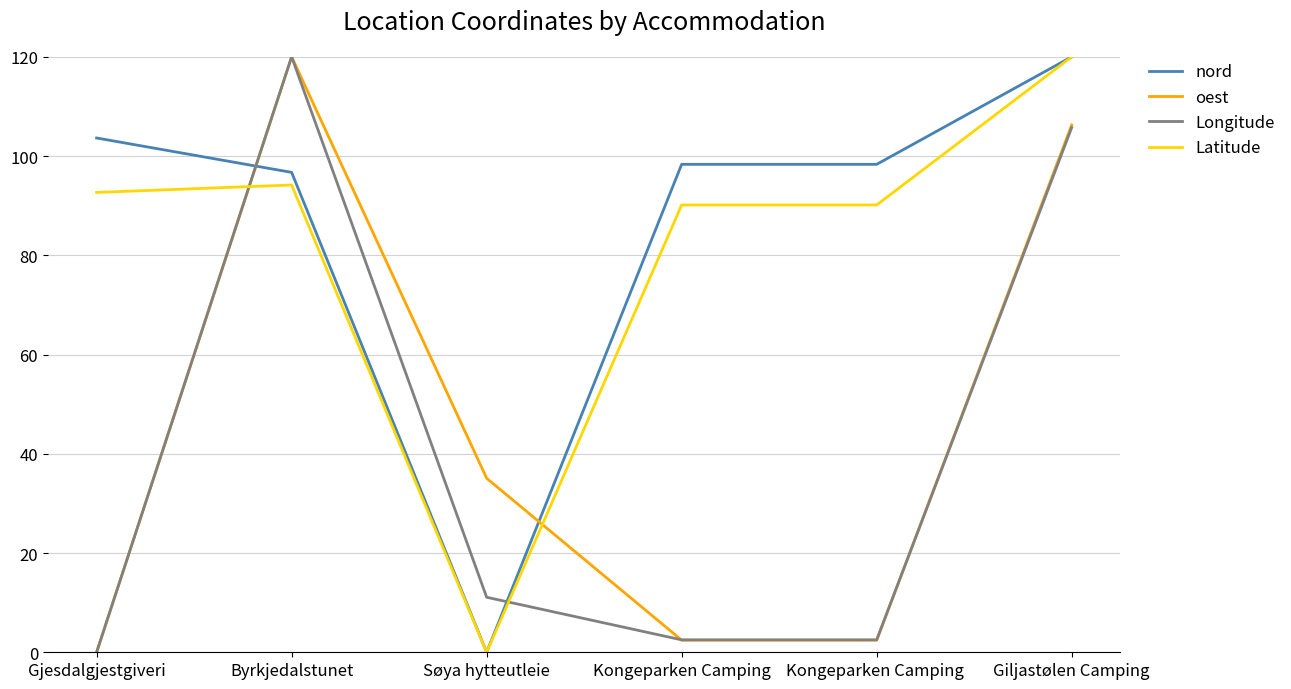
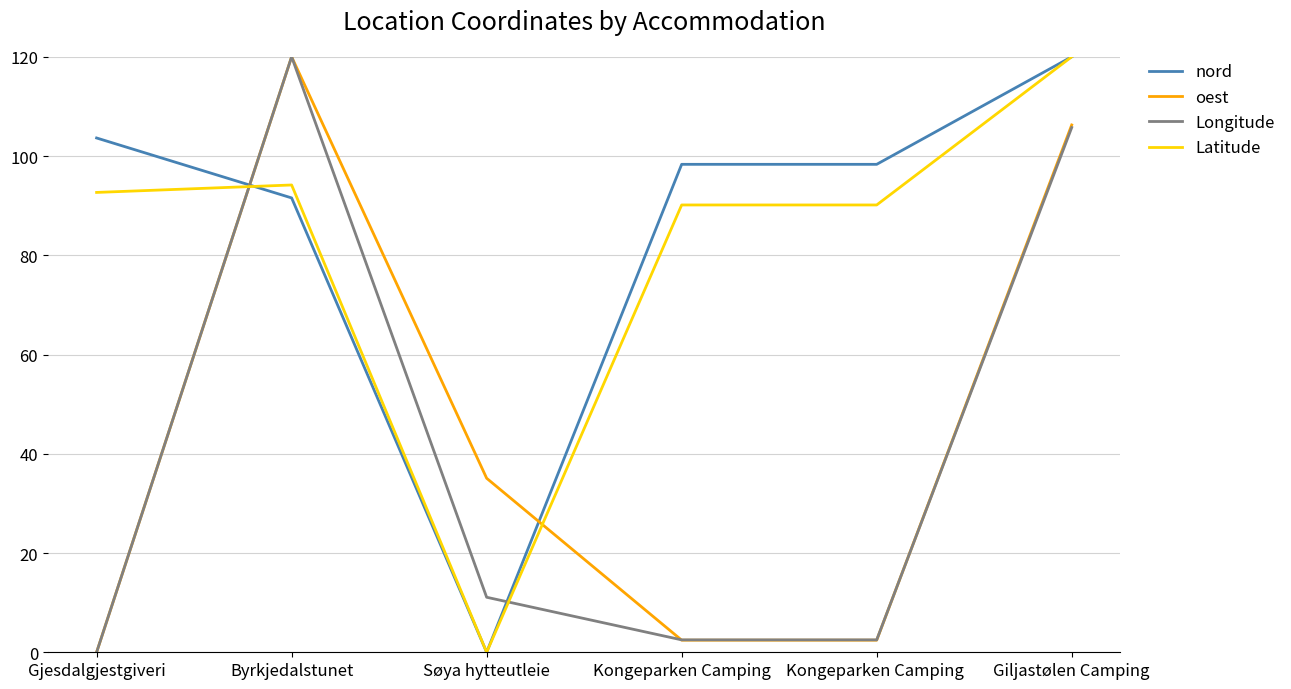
nord, Byrkjedalstunet: 97 -> 92
